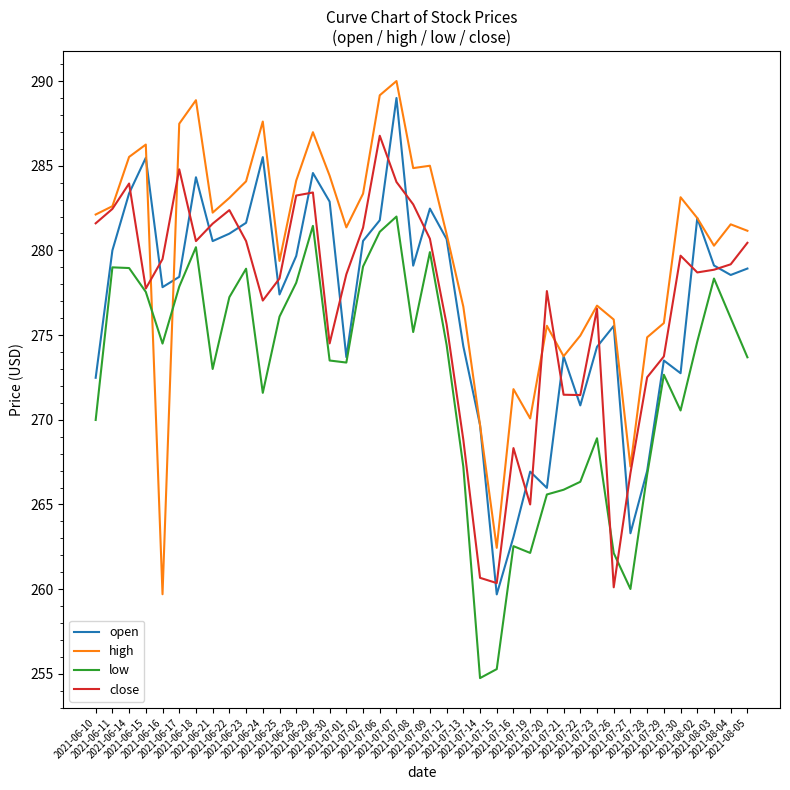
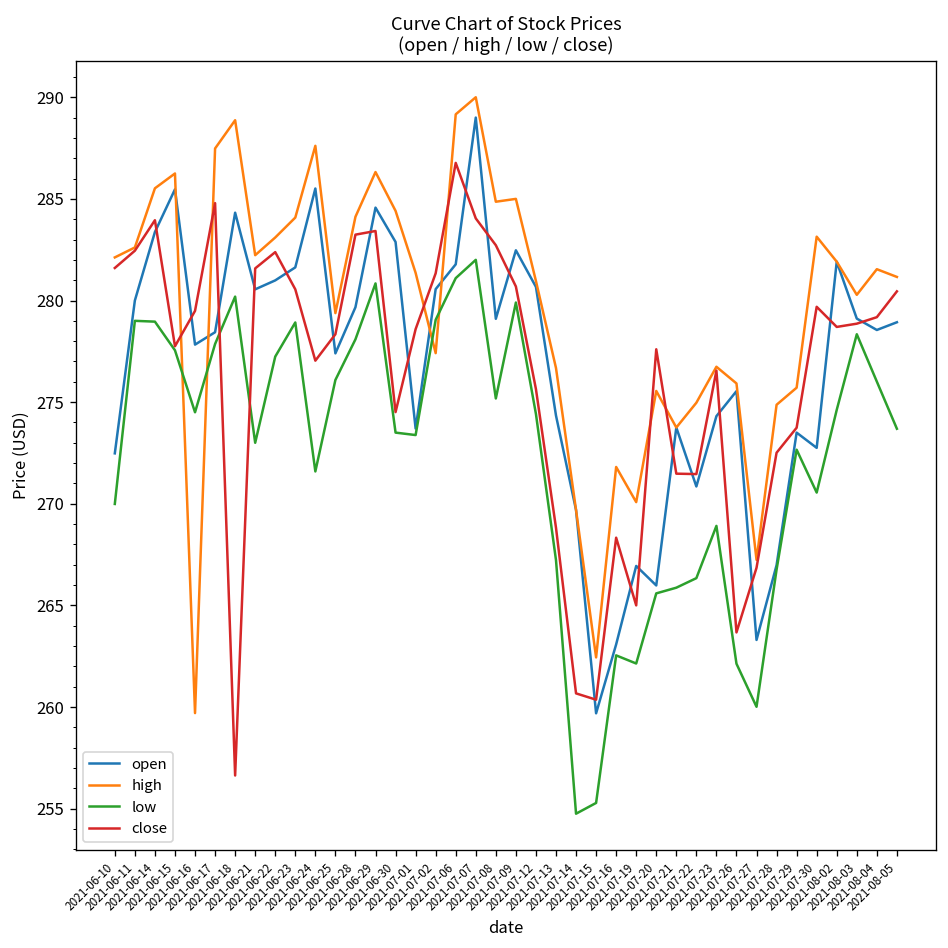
close, 2021-06-18: 280.6 -> 256.6
high, 2021-06-29: 287.0 -> 286.3
low, 2021-06-29: 281.5 -> 280.8
high, 2021-07-02: 283.4 -> 277.4
close, 2021-07-26: 260.1 -> 263.7
